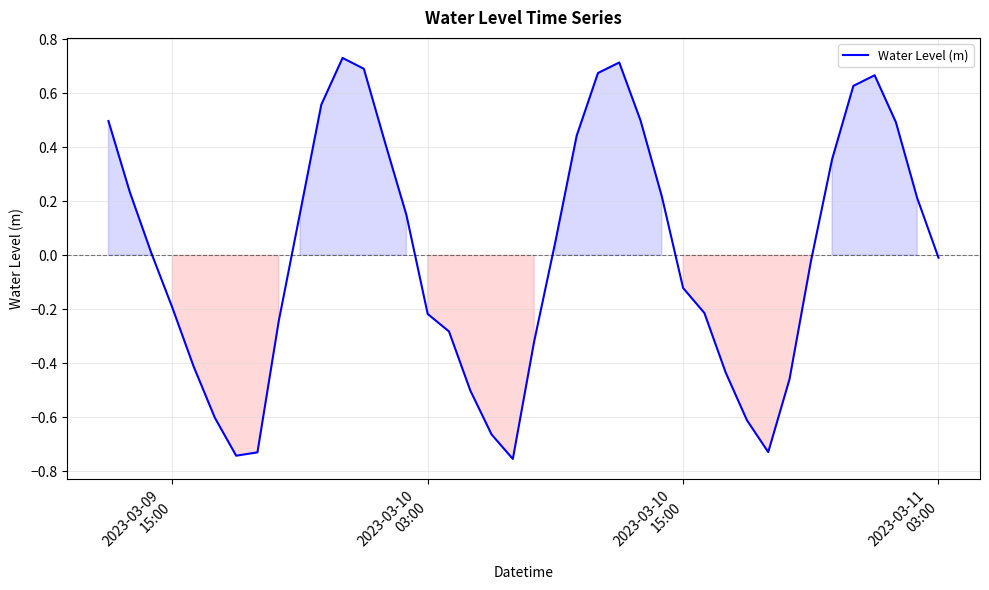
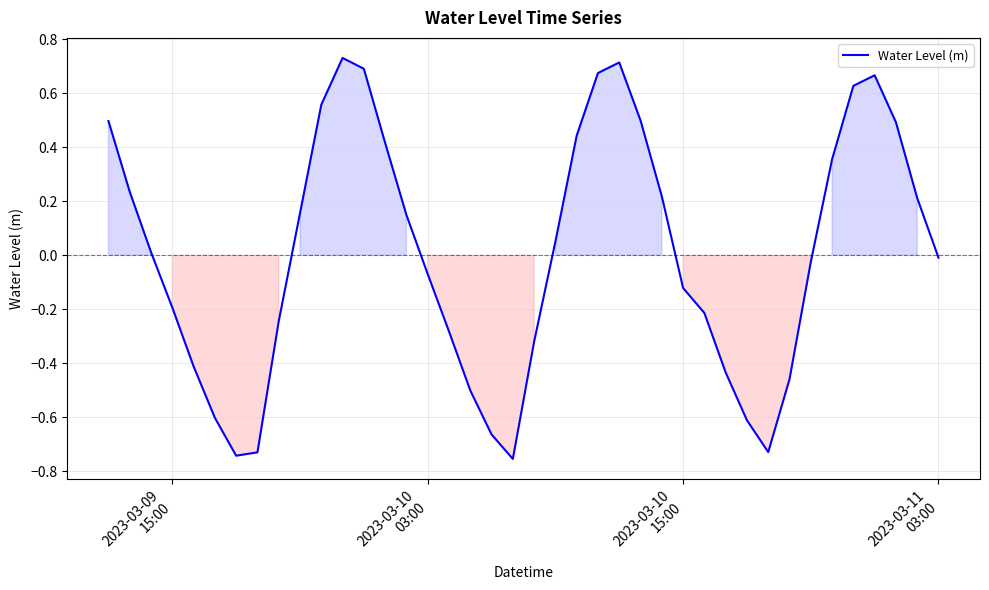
2023-03-10 03:00: -0.22 -> -0.07
